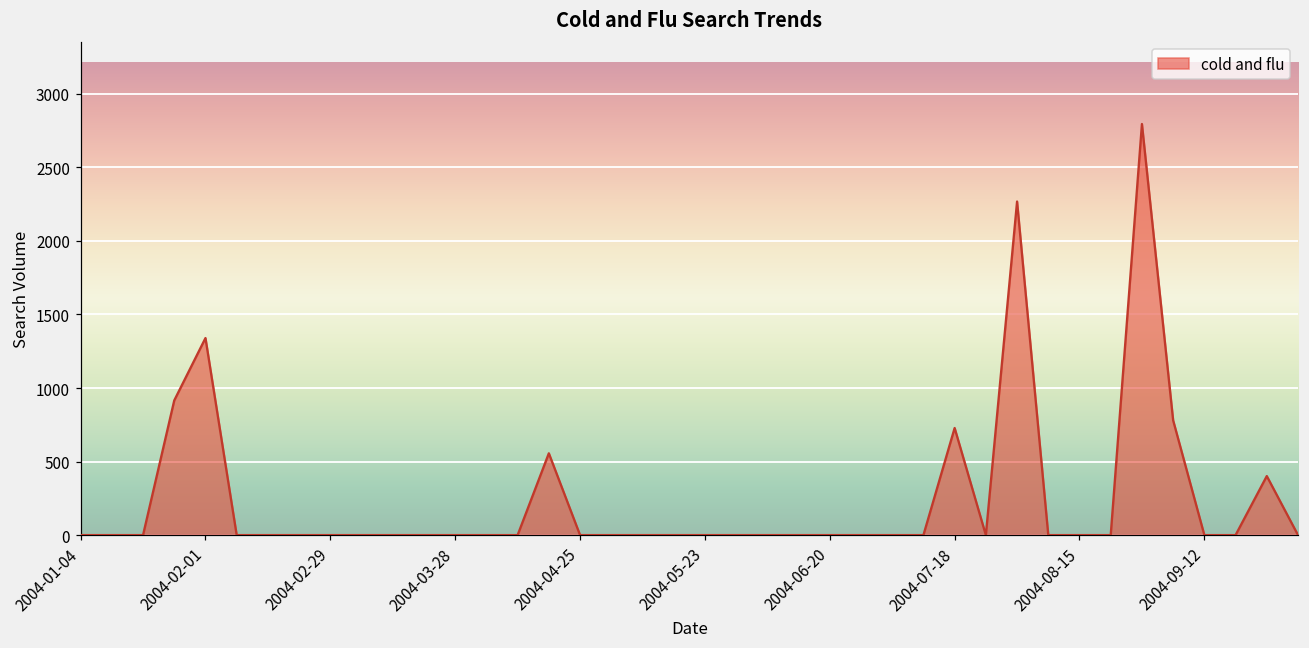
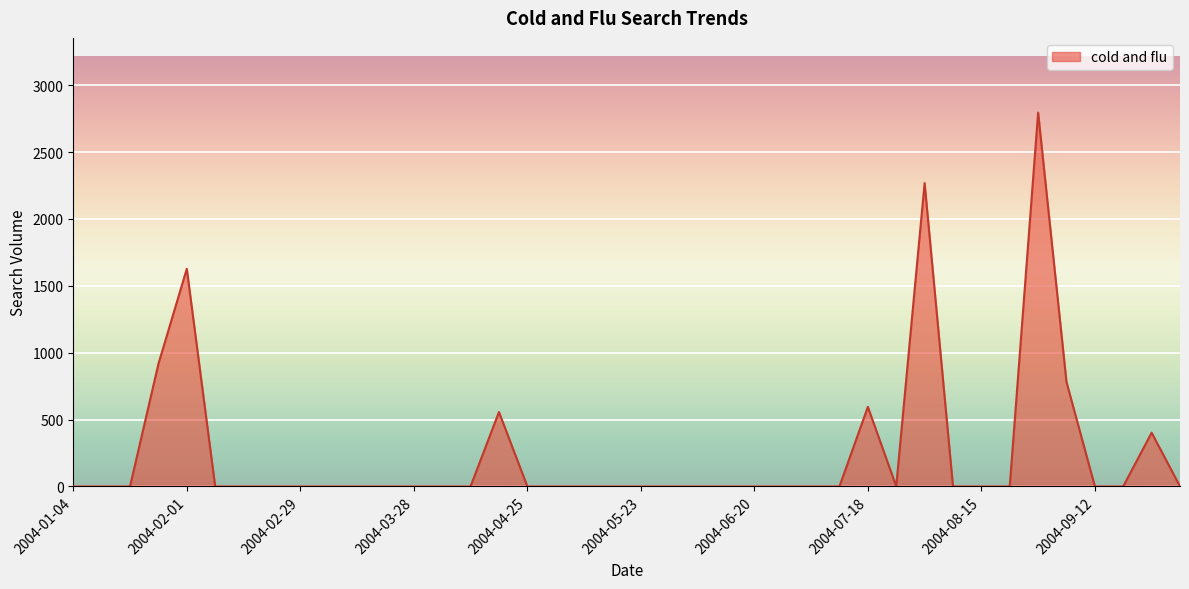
2004-02-01: 1340 -> 1630
2004-07-18: 730 -> 590
